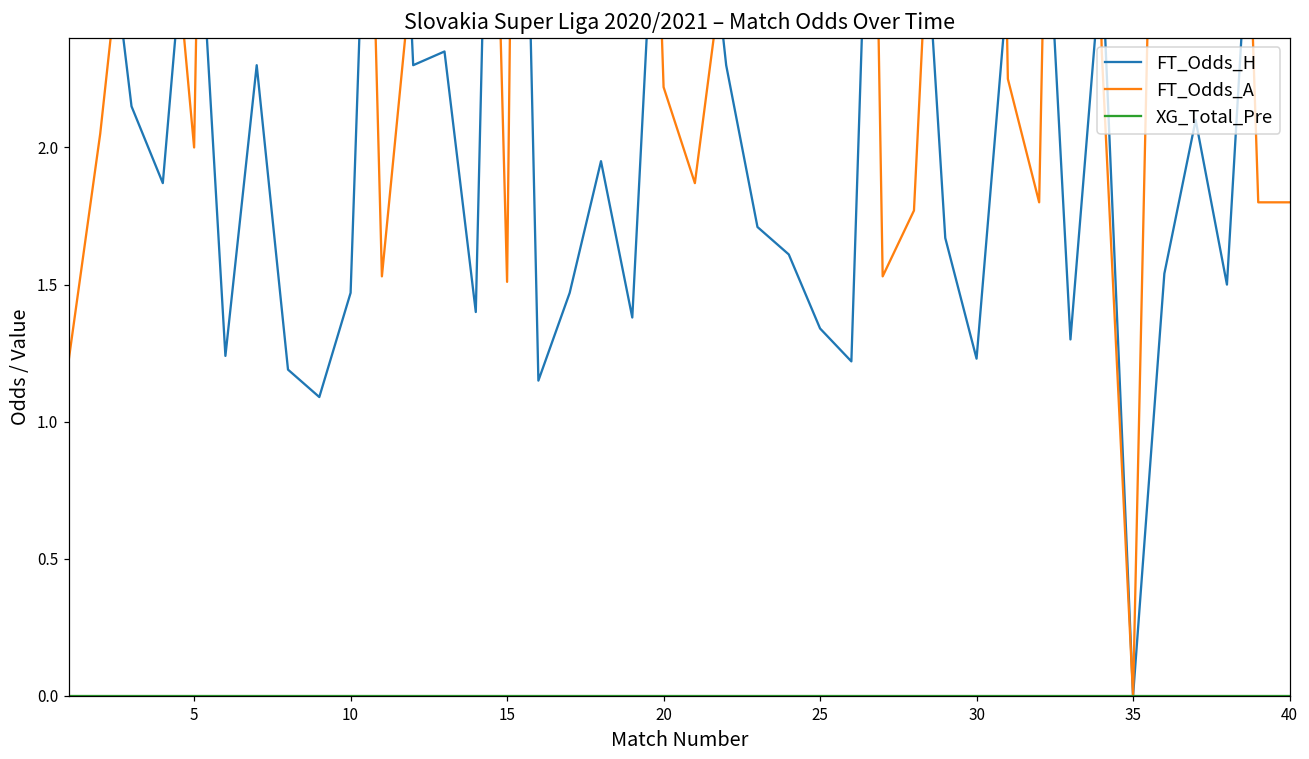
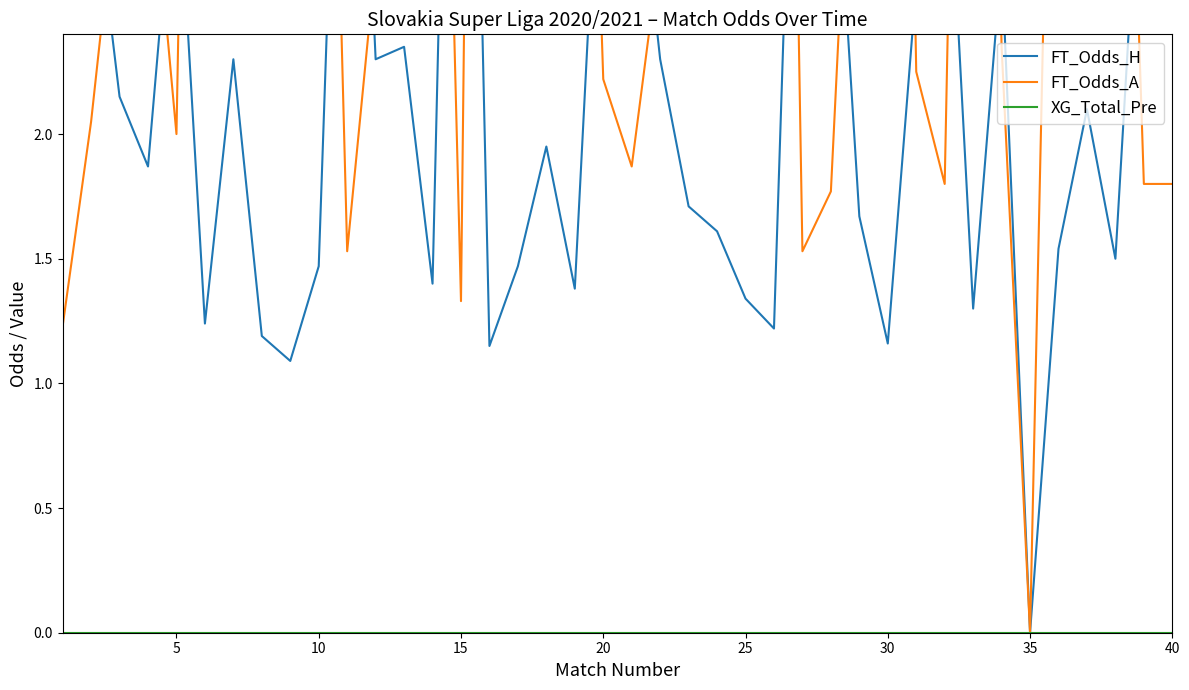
FT_Odds_A, 15: 1.51 -> 1.33
FT_Odds_H, 30: 1.23 -> 1.16
